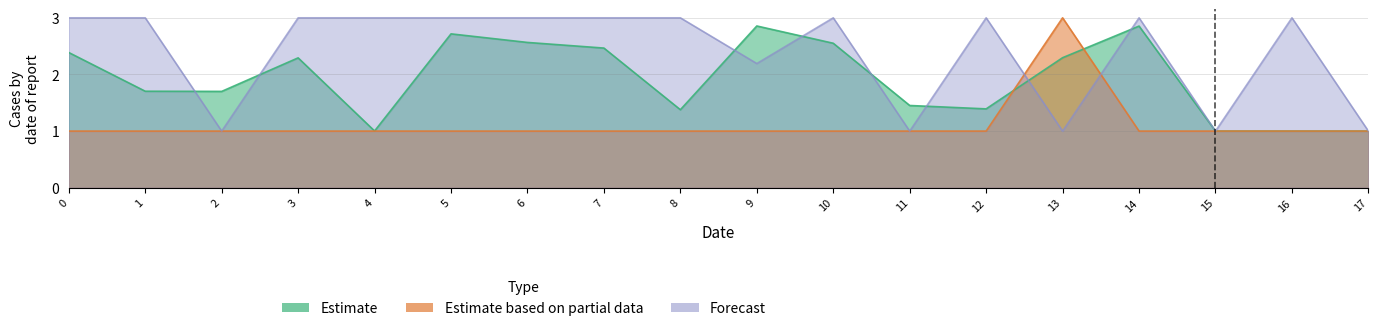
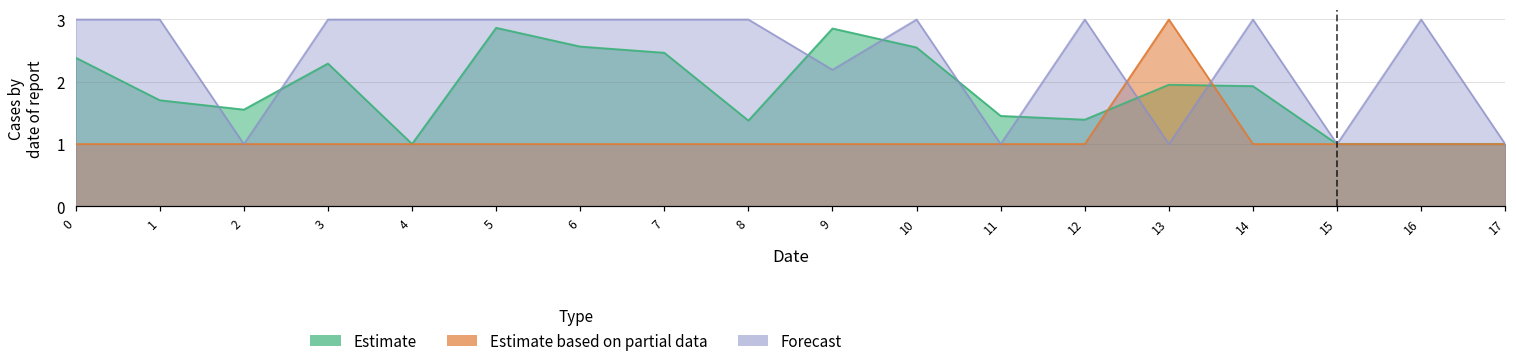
Estimate, 2: 1.7 -> 1.6
Estimate, 5: 2.7 -> 2.9
Estimate, 13: 2.3 -> 2.0
Estimate, 14: 2.9 -> 1.9
